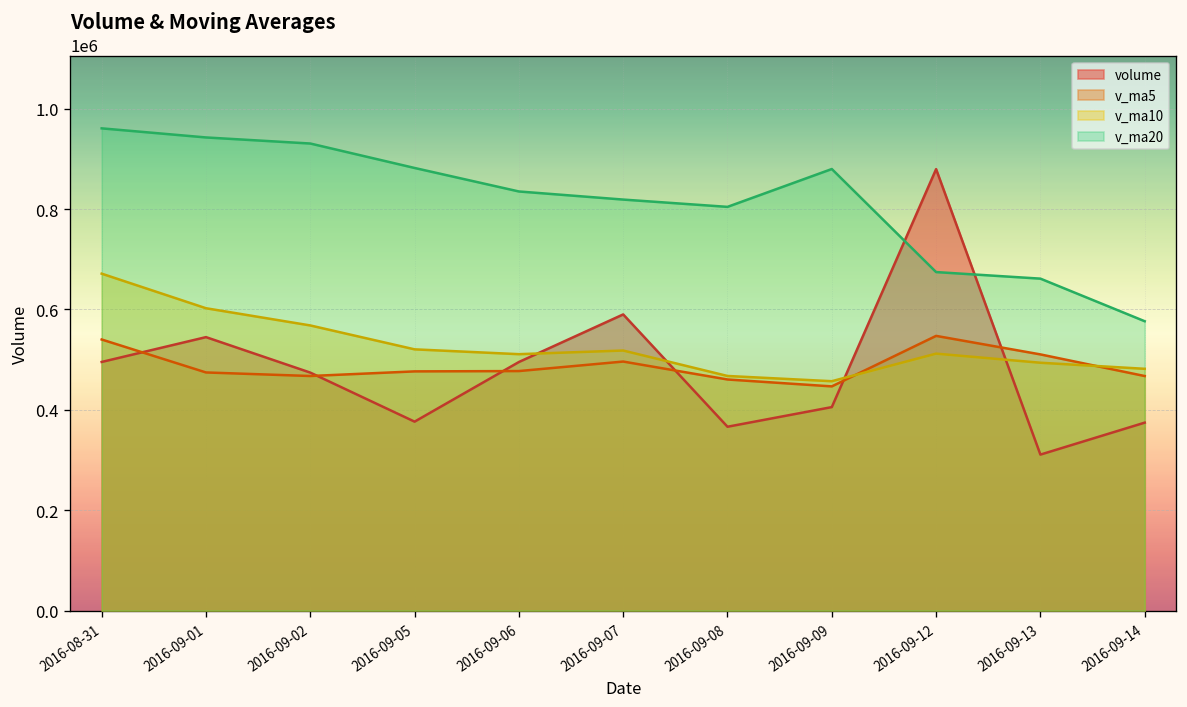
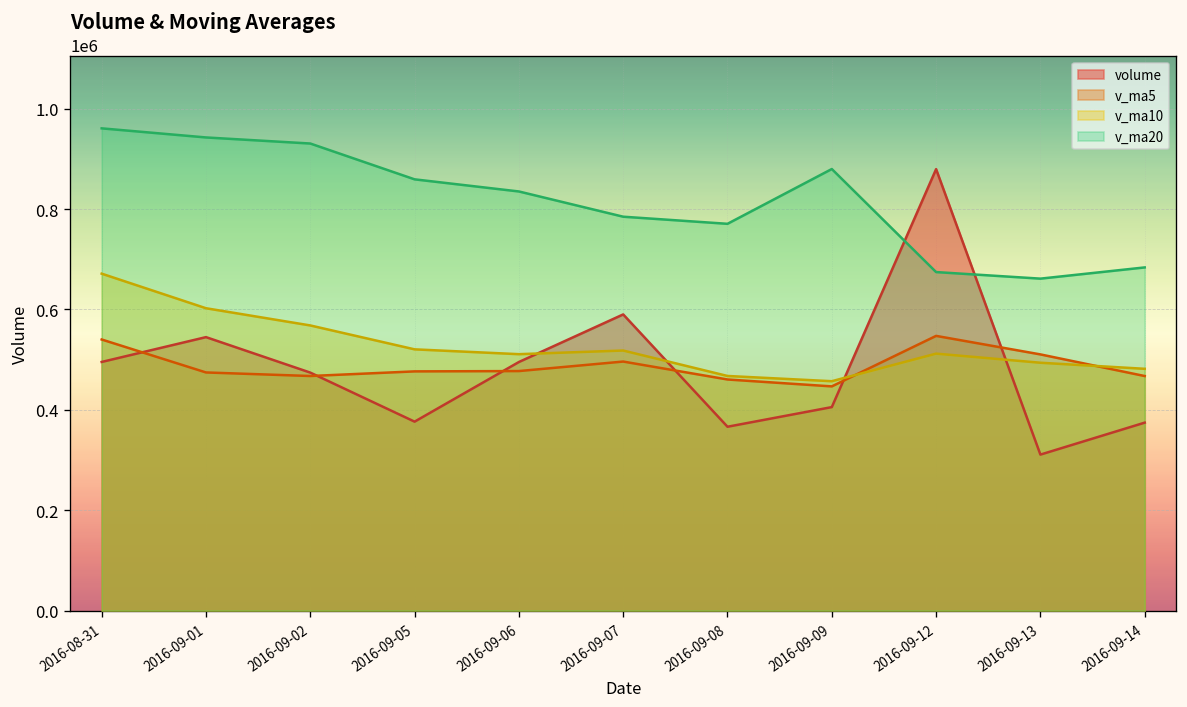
v_ma20, 2016-09-05: 880000 -> 860000
v_ma20, 2016-09-07: 820000 -> 780000
v_ma20, 2016-09-08: 800000 -> 770000
v_ma20, 2016-09-14: 580000 -> 680000
